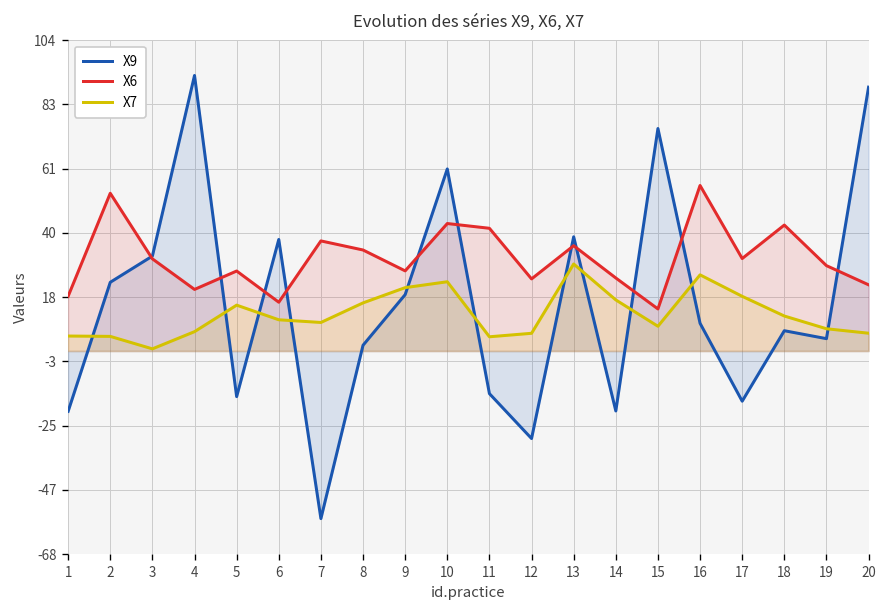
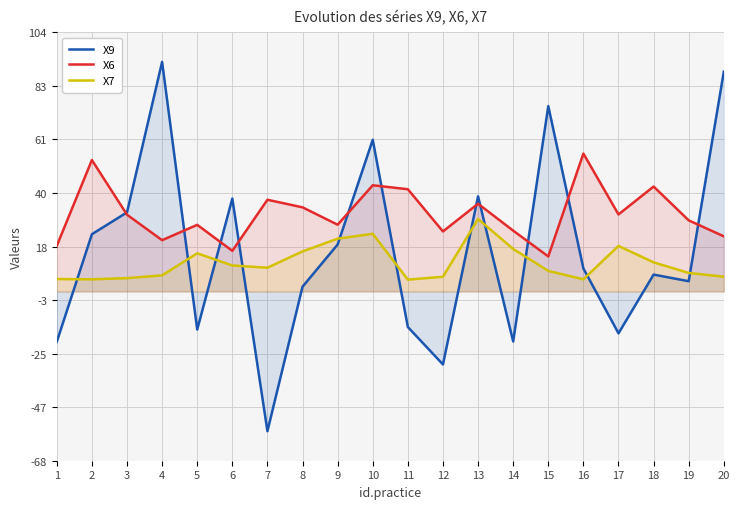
X7, 3: 1 -> 5
X7, 16: 26 -> 5
